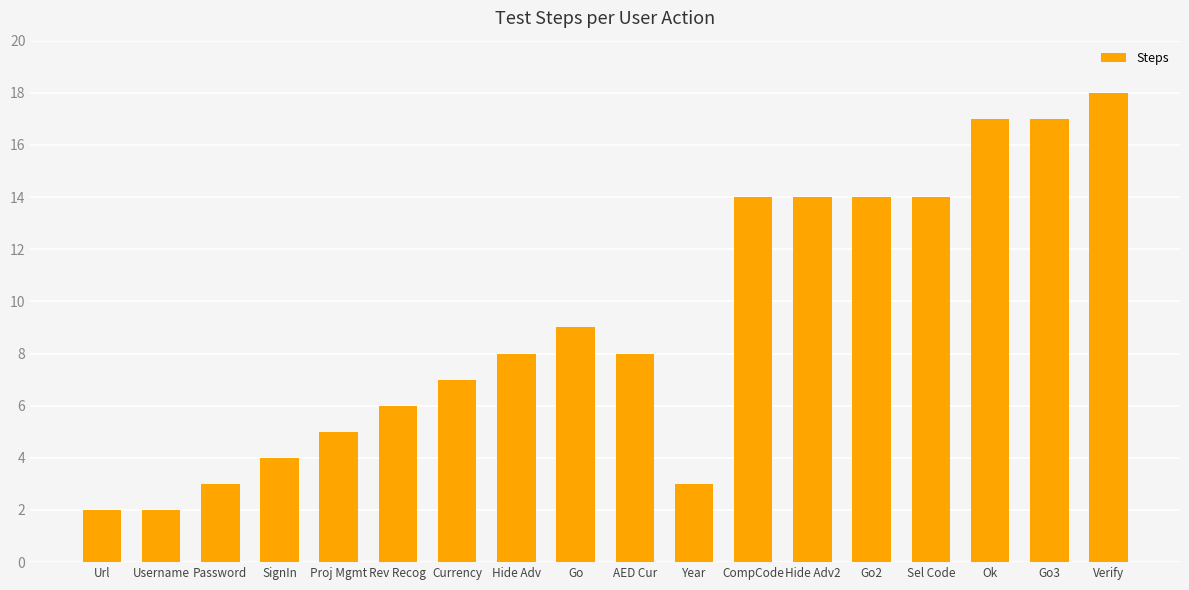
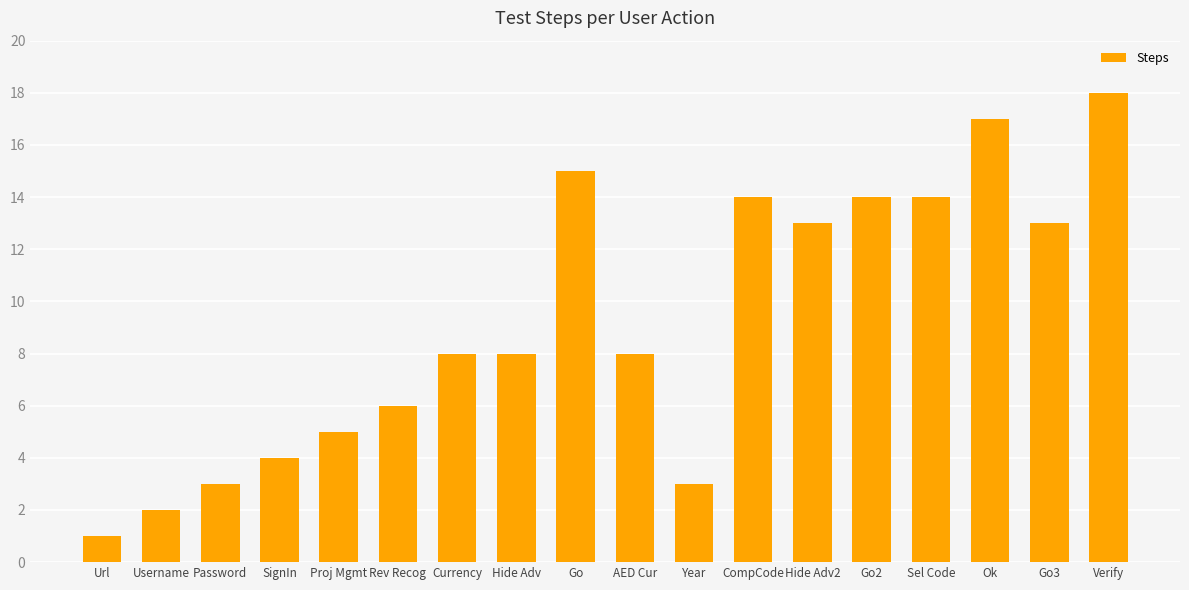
Url: 2 -> 1
Currency: 7 -> 8
Go: 9 -> 15
Hide Adv2: 14 -> 13
Go3: 17 -> 13
